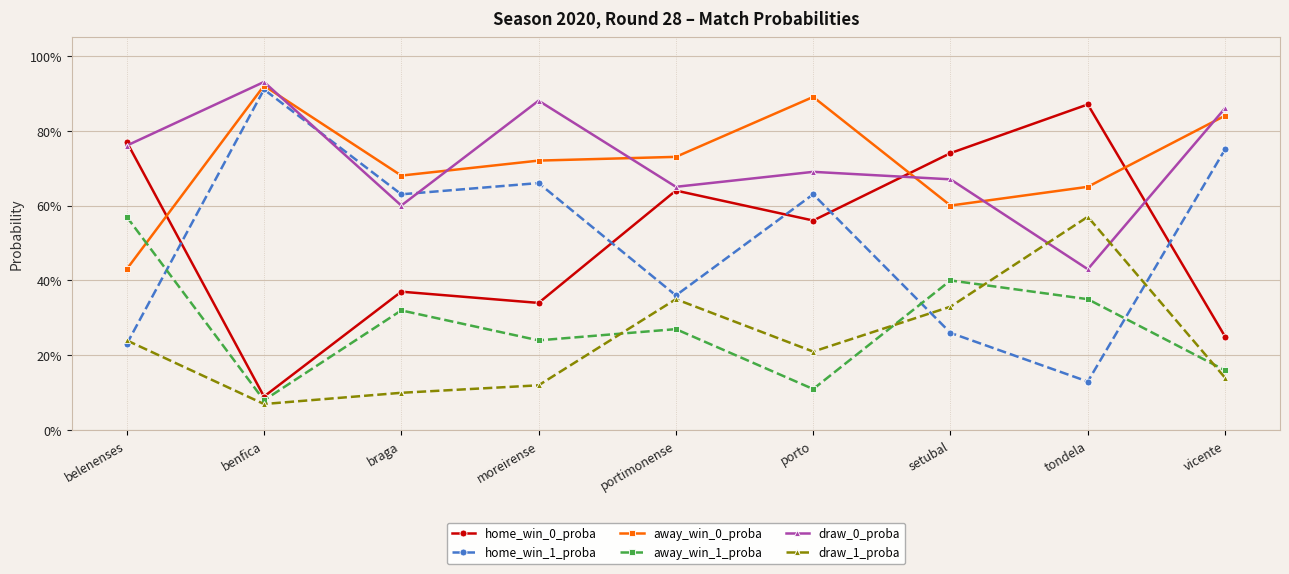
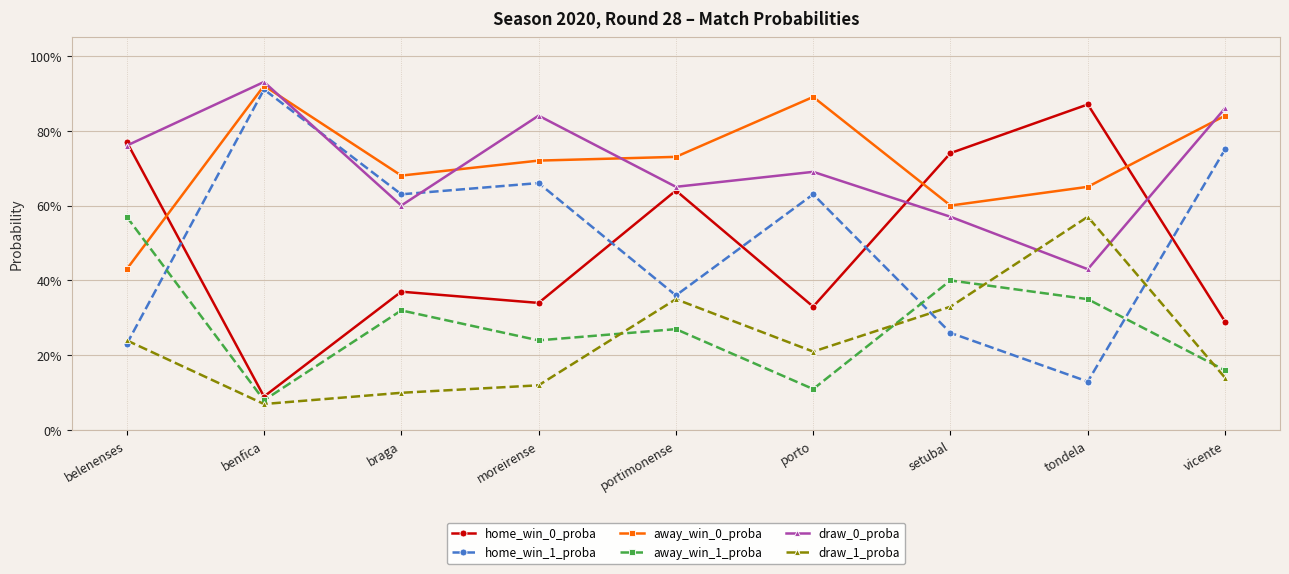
draw_0_proba, moreirense: 88% -> 84%
home_win_0_proba, porto: 56% -> 33%
draw_0_proba, setubal: 67% -> 57%
home_win_0_proba, vicente: 25% -> 29%
